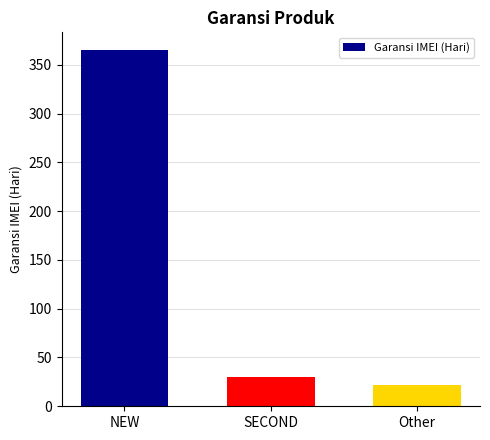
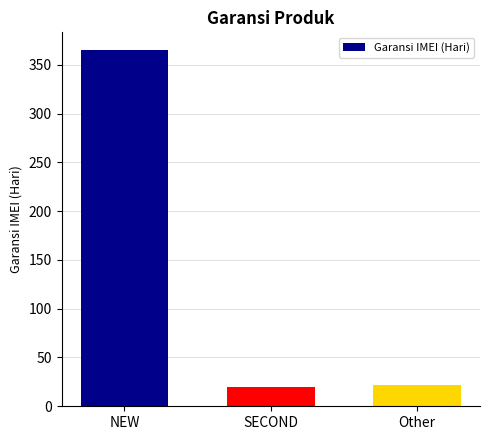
SECOND: 30 -> 20
